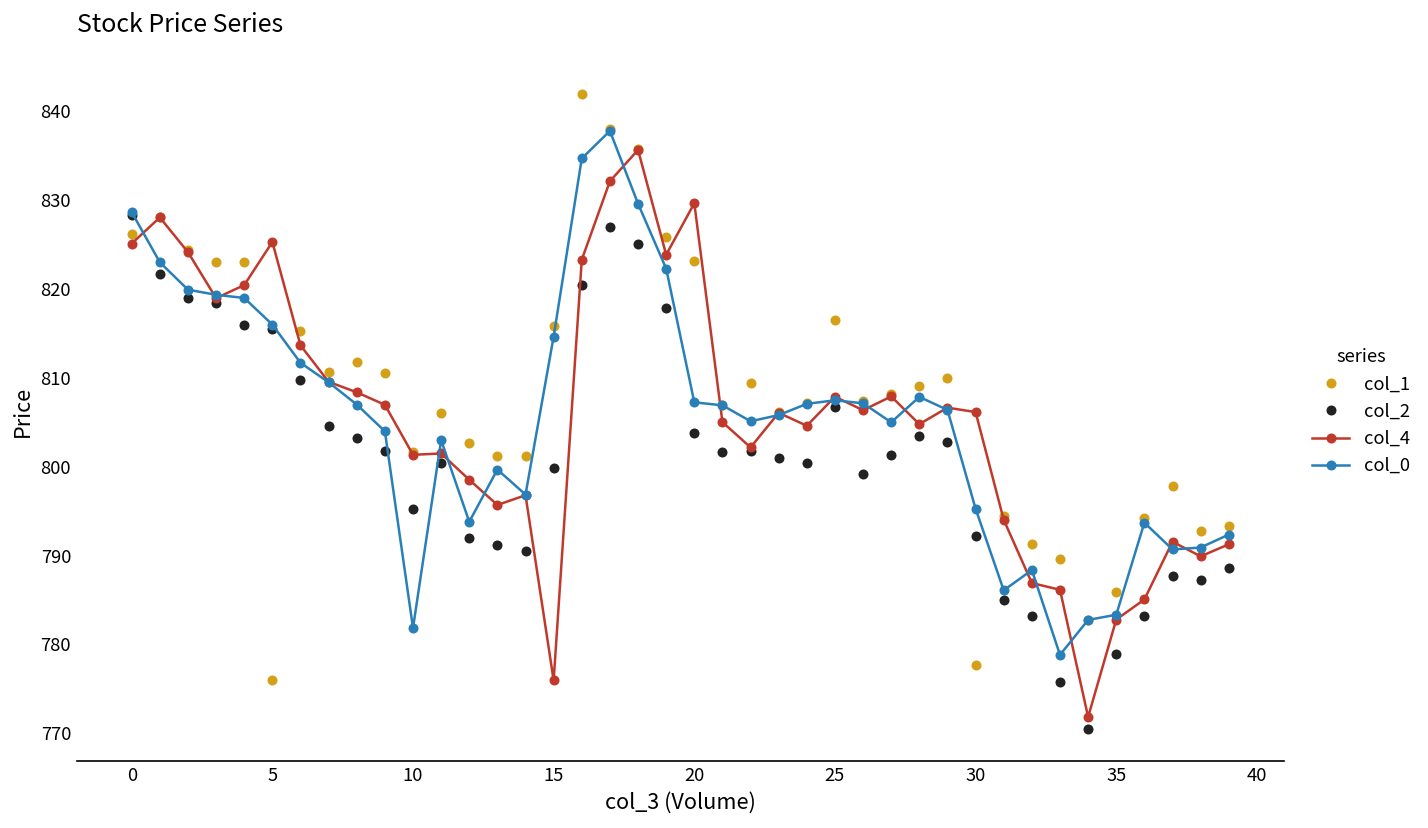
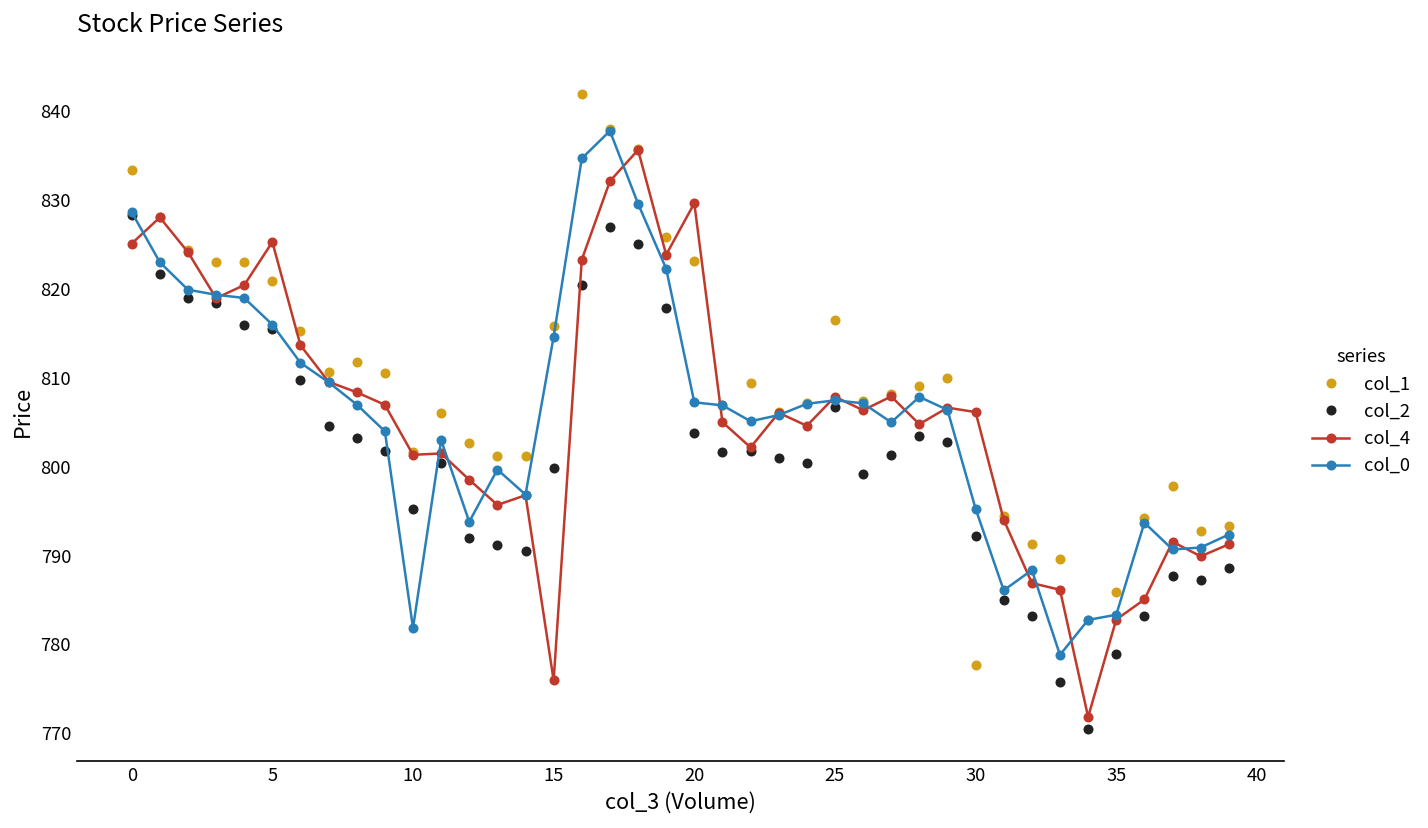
col_1, 0: 826 -> 833
col_1, 5: 776 -> 821
